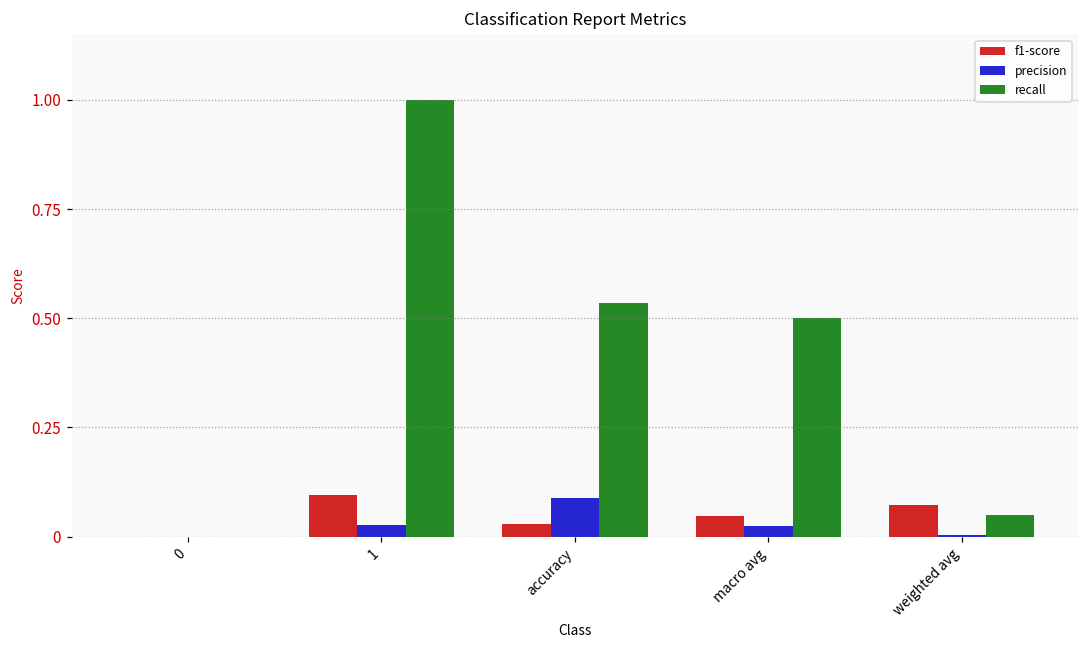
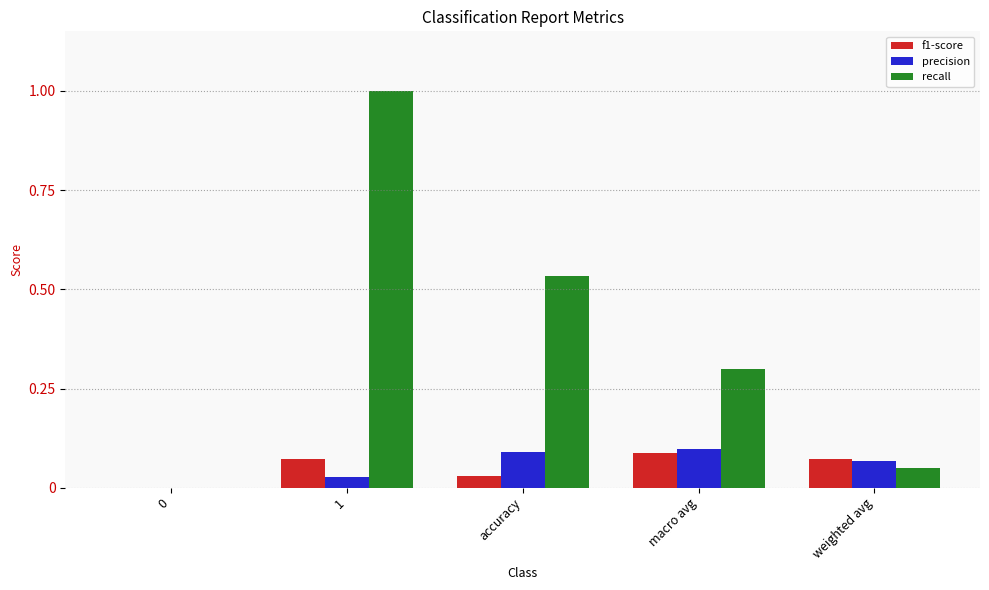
f1-score, 1: 0.09 -> 0.07
f1-score, macro avg: 0.05 -> 0.09
precision, macro avg: 0.02 -> 0.10
recall, macro avg: 0.5 -> 0.3
precision, weighted avg: 0.00 -> 0.07
